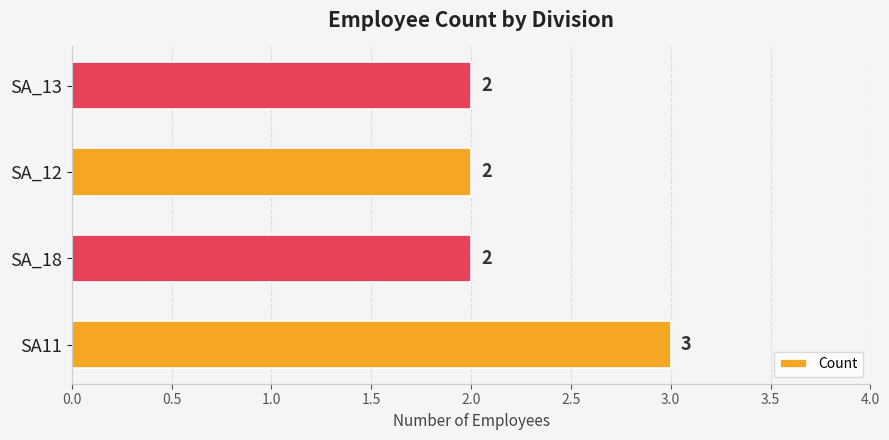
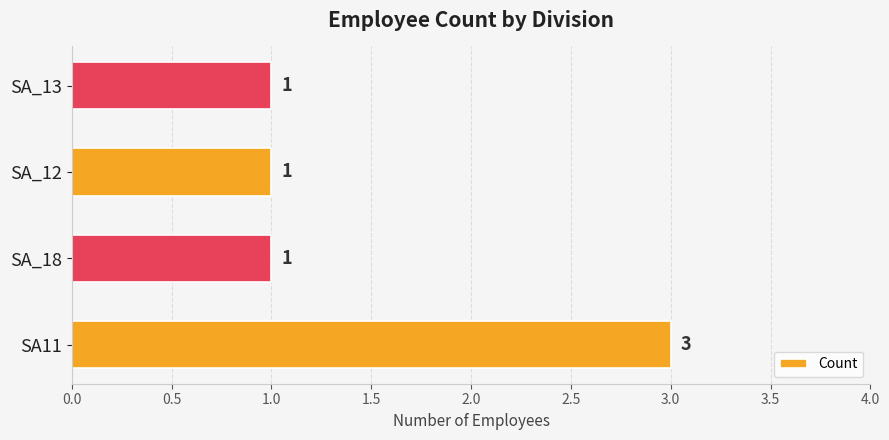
SA_13: 2 -> 1
SA_12: 2 -> 1
SA_18: 2 -> 1
